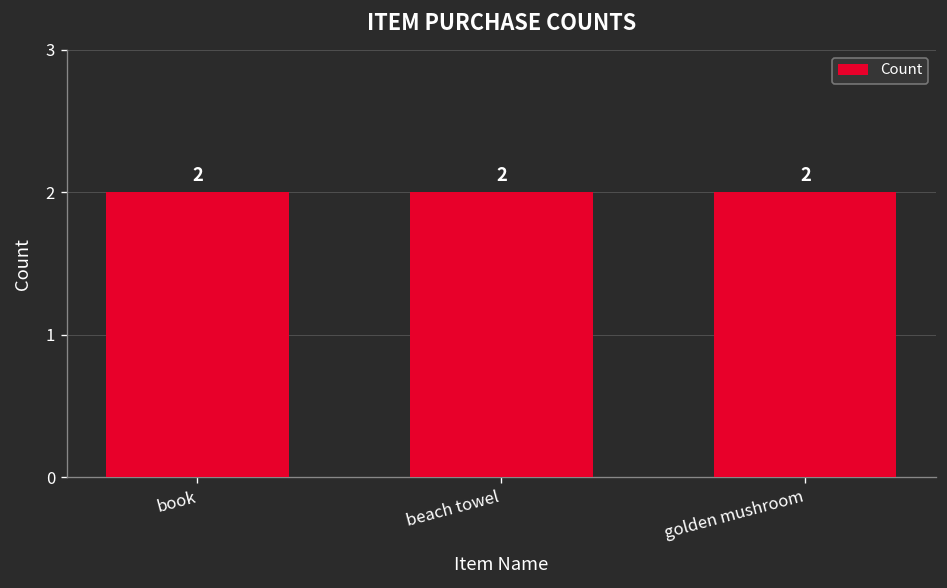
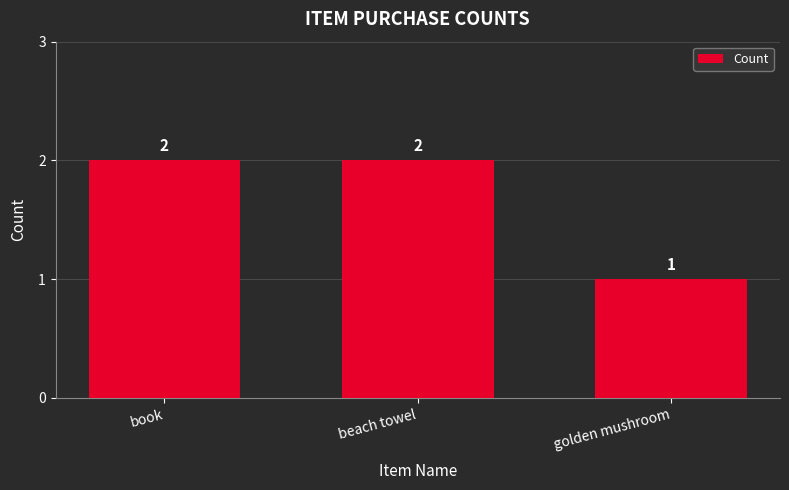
golden mushroom: 2 -> 1
